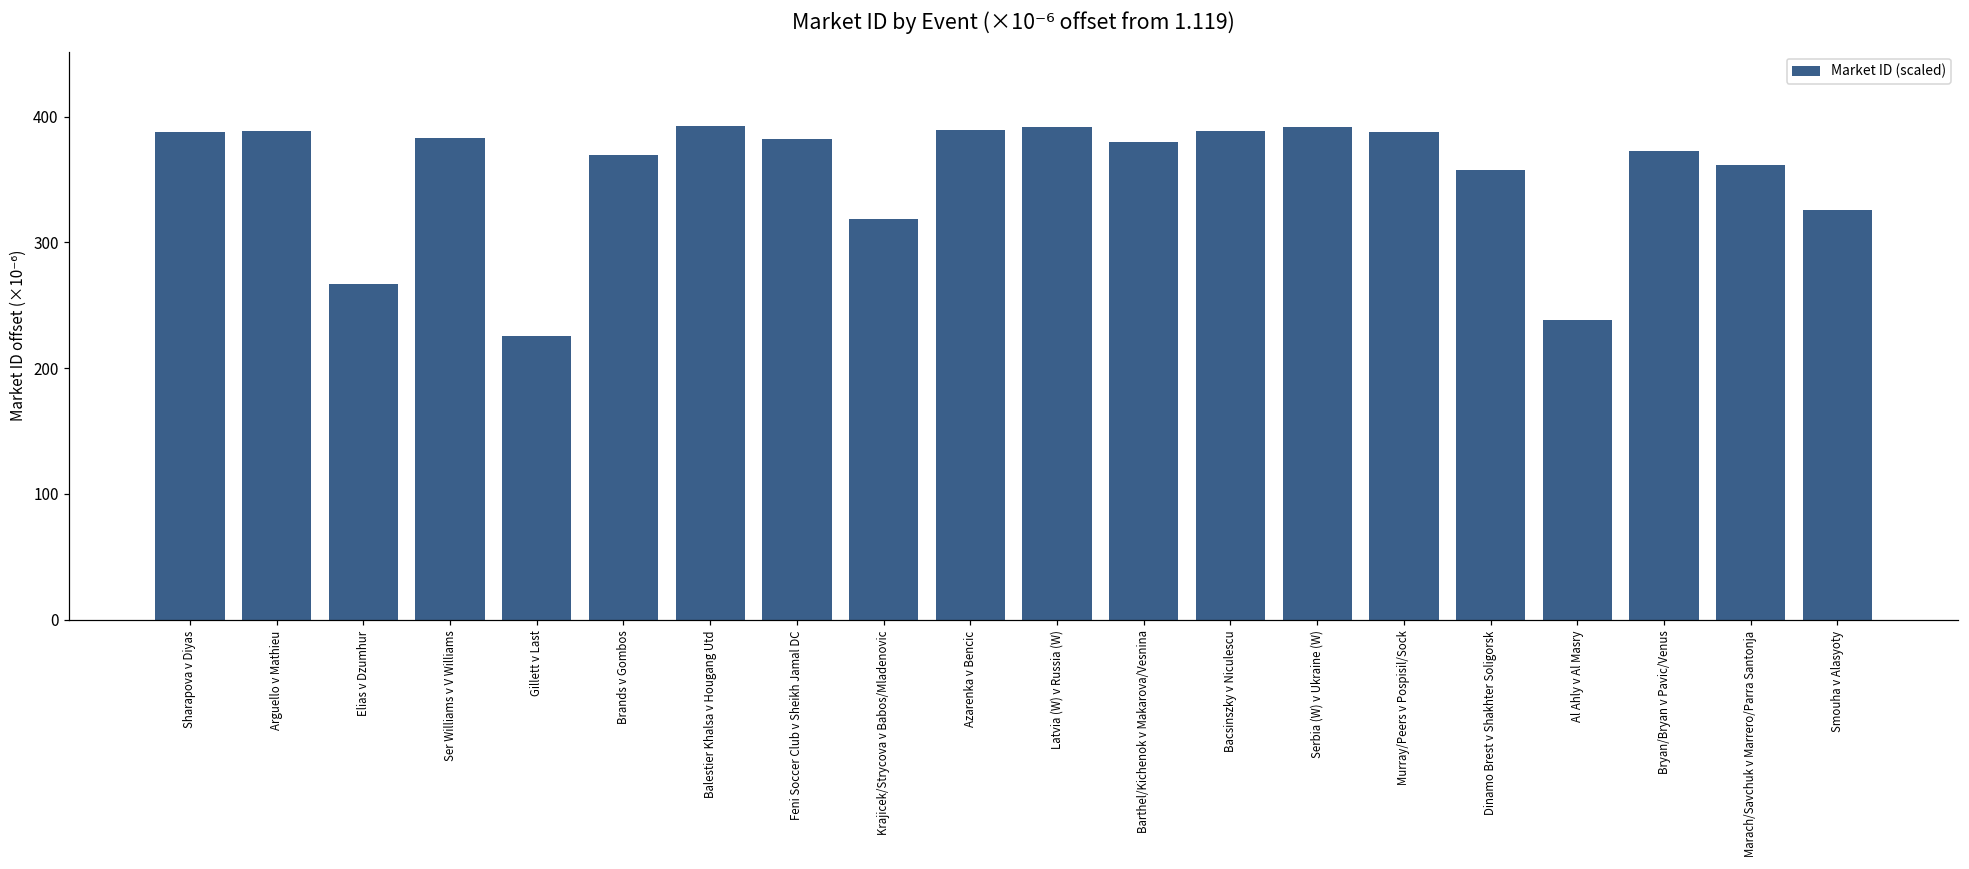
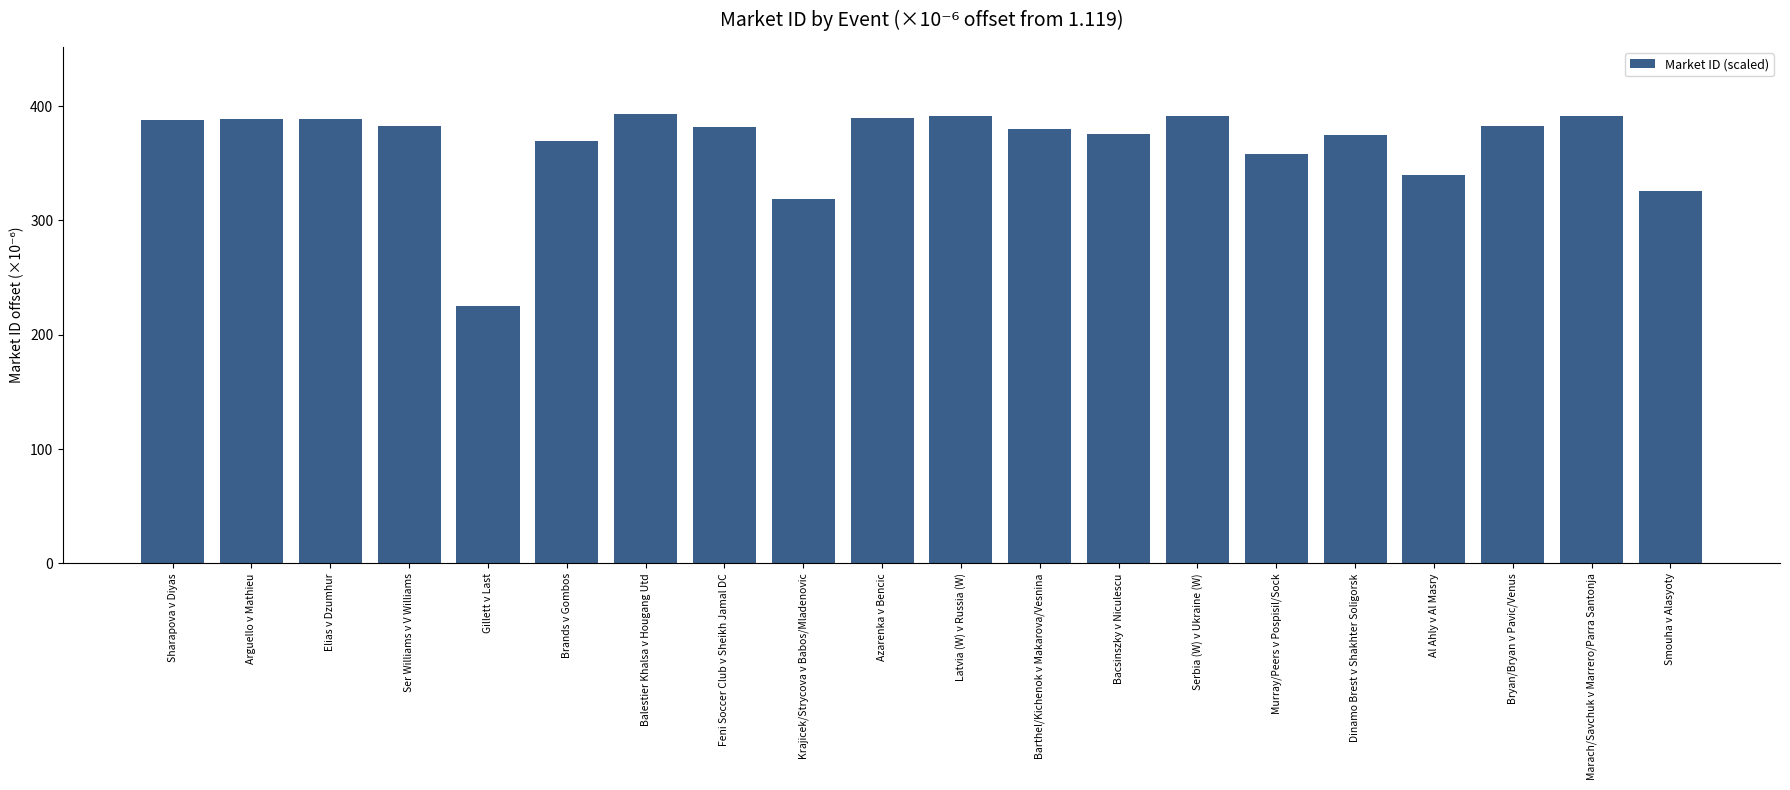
Elias v Dzumhur: 267 -> 389
Bacsinszky v Niculescu: 389 -> 375
Murray/Peers v Pospisil/Sock: 388 -> 358
Dinamo Brest v Shakhter Soligorsk: 357 -> 374
Al Ahly v Al Masry: 238 -> 340
Bryan/Bryan v Pavic/Venus: 373 -> 383
Marach/Savchuk v Marrero/Parra Santonja: 362 -> 391
